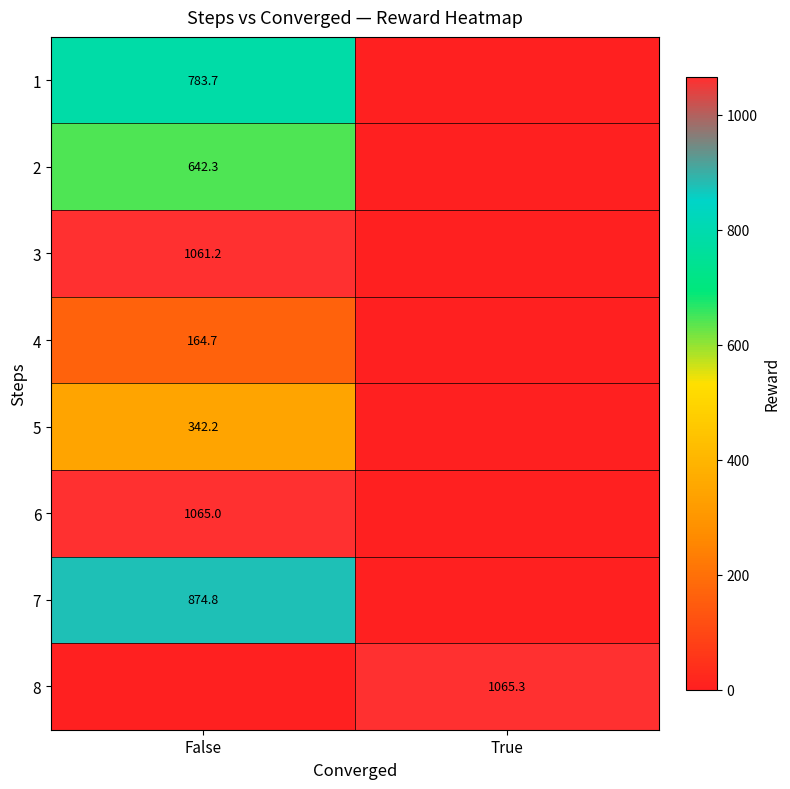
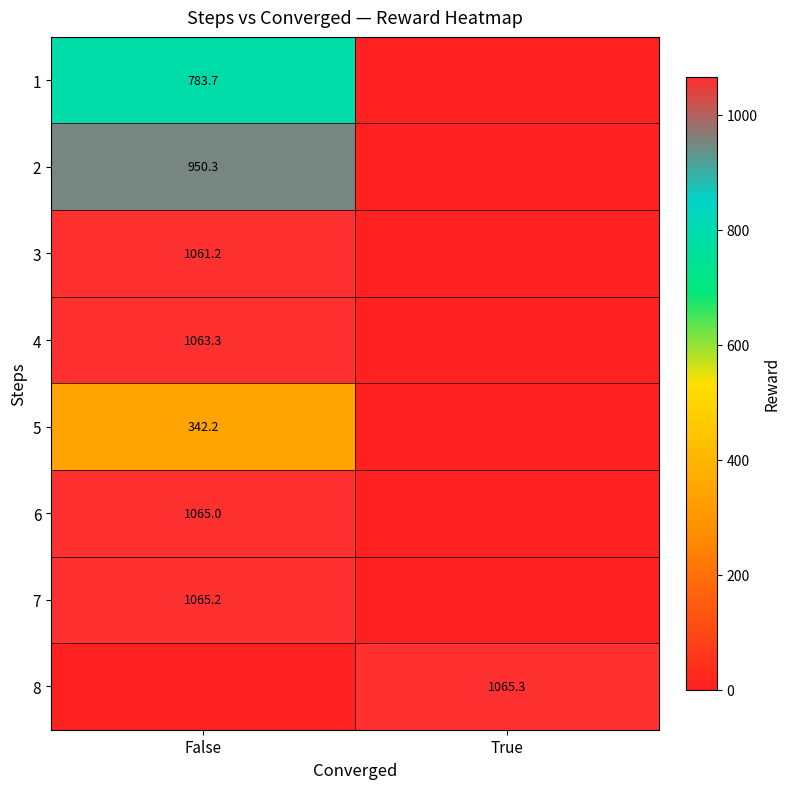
2, False: 642.3 -> 950.3
4, False: 164.7 -> 1063.3
7, False: 874.8 -> 1065.2
